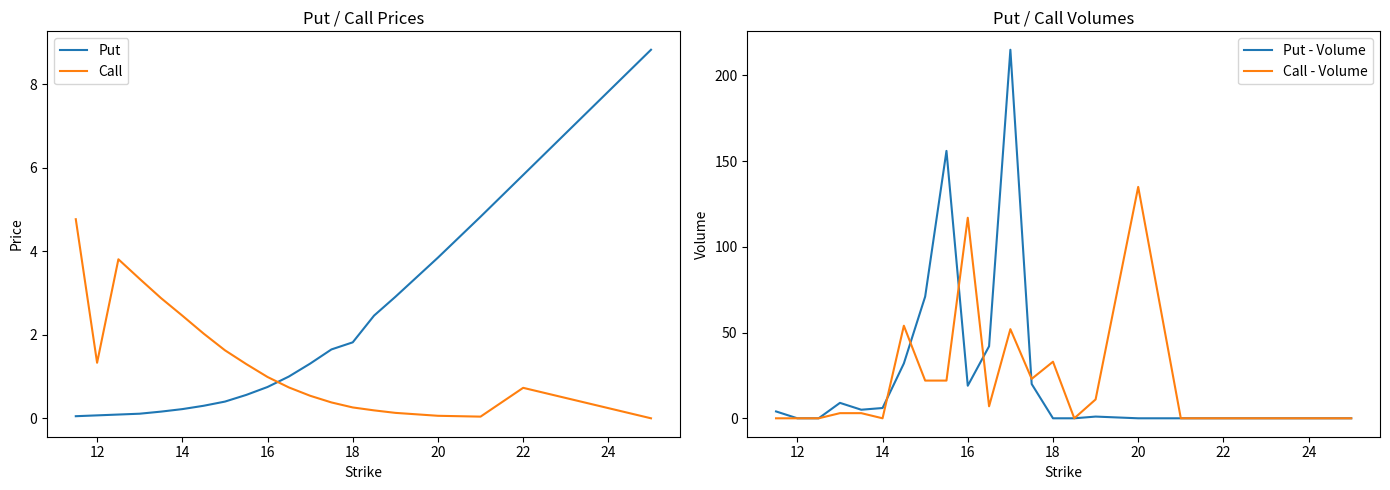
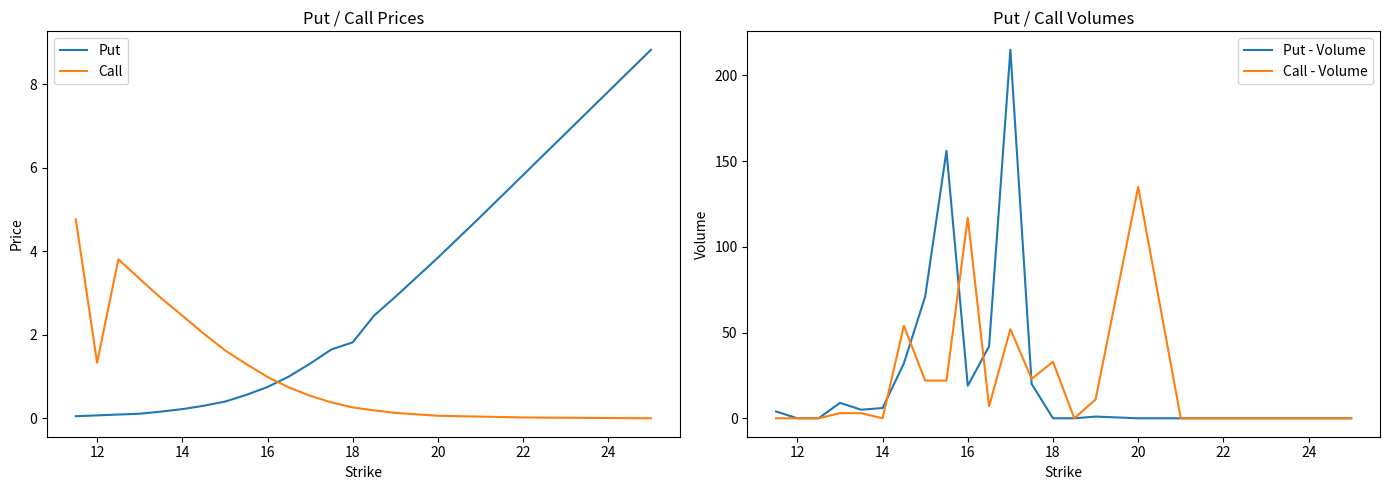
Put / Call Prices, Call, 22: 0.7 -> 0.0
